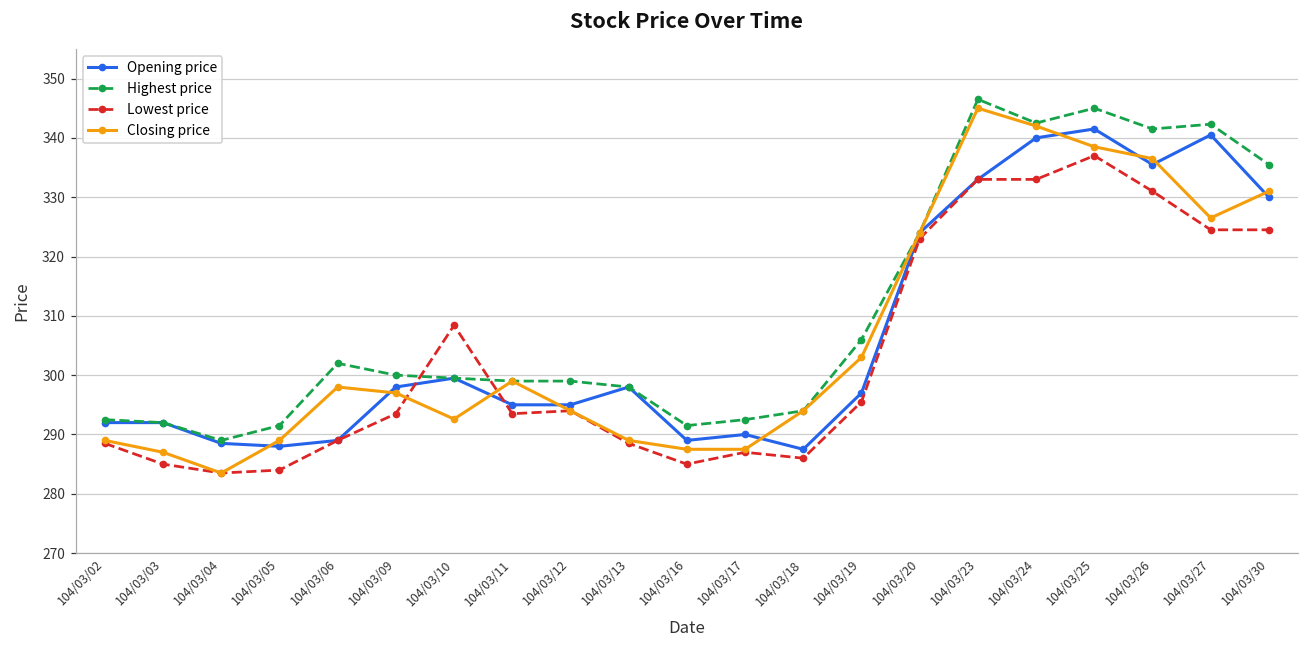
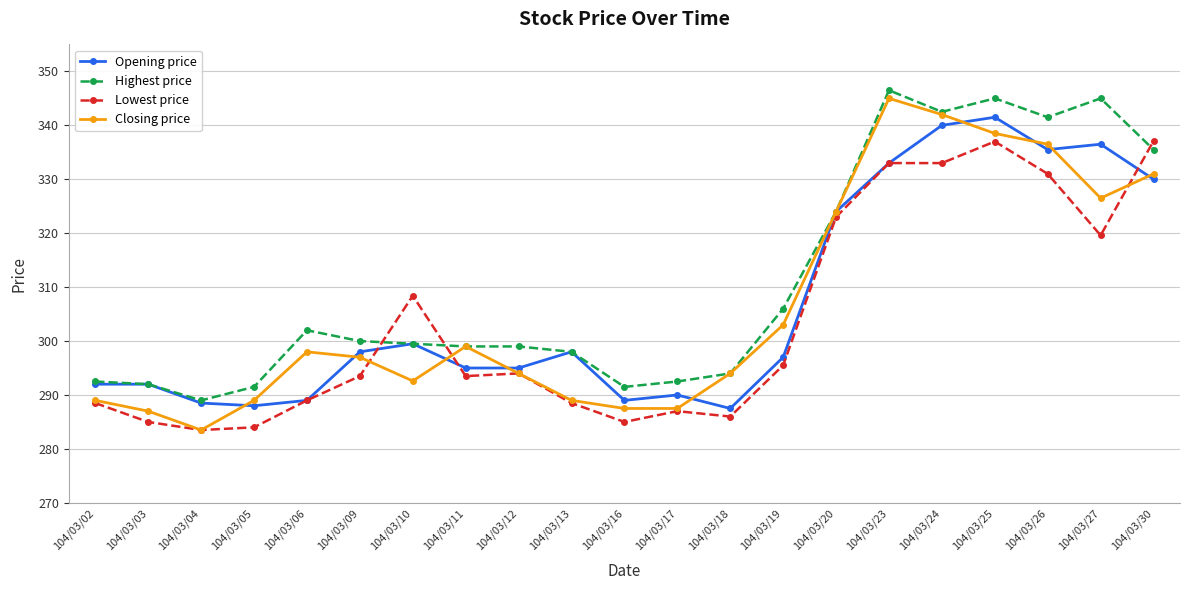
Opening price, 104/03/27: 341 -> 337
Highest price, 104/03/27: 342 -> 345
Lowest price, 104/03/27: 325 -> 320
Lowest price, 104/03/30: 325 -> 337
